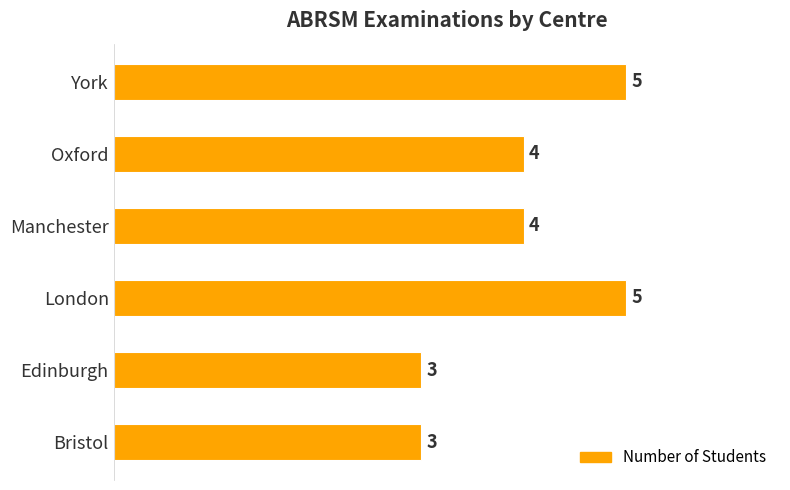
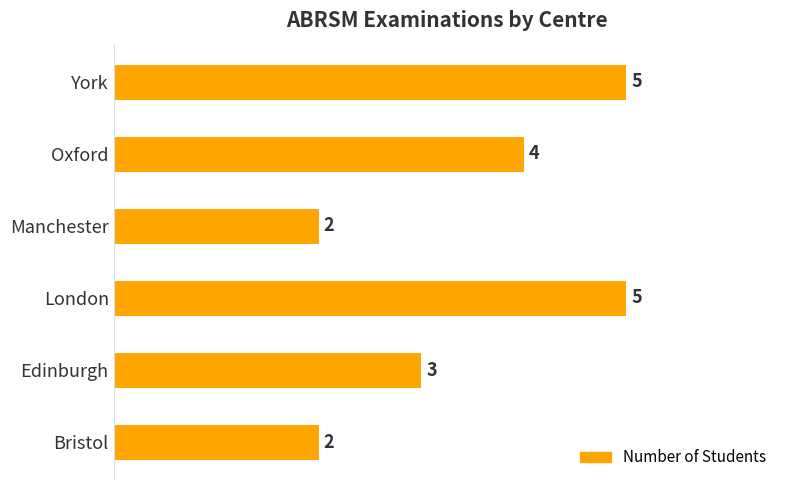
Manchester: 4 -> 2
Bristol: 3 -> 2
